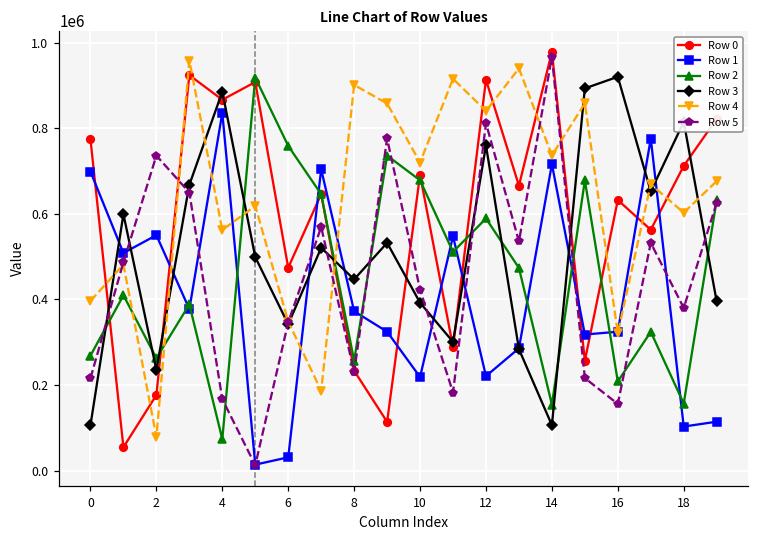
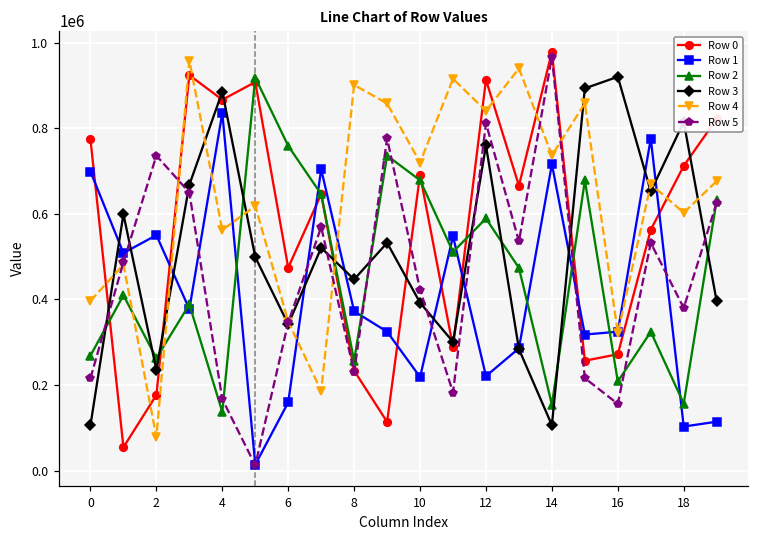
Row 2, 4: 70000 -> 140000
Row 1, 6: 30000 -> 160000
Row 0, 16: 630000 -> 270000
